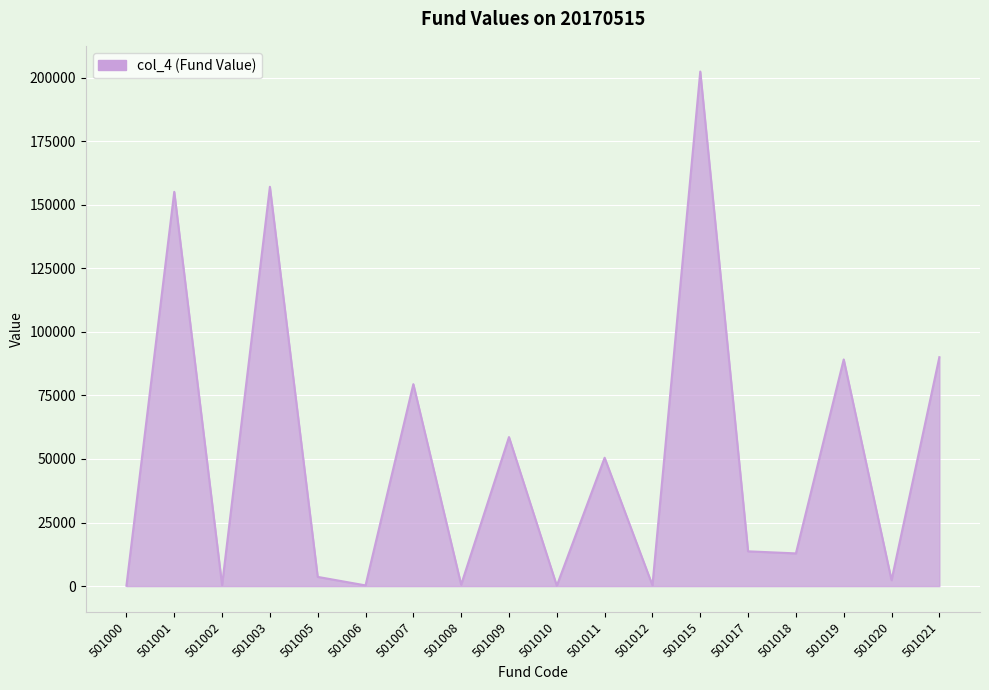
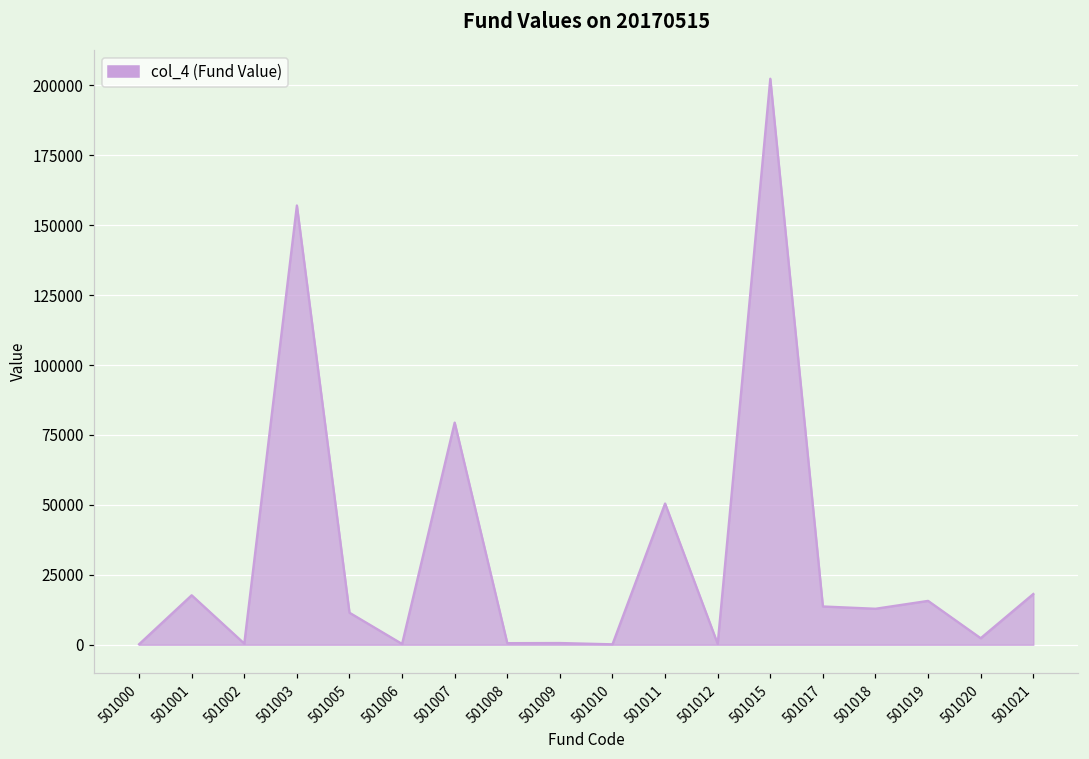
501001: 155000 -> 18000
501005: 4000 -> 11000
501009: 59000 -> 1000
501019: 89000 -> 16000
501021: 90000 -> 18000
